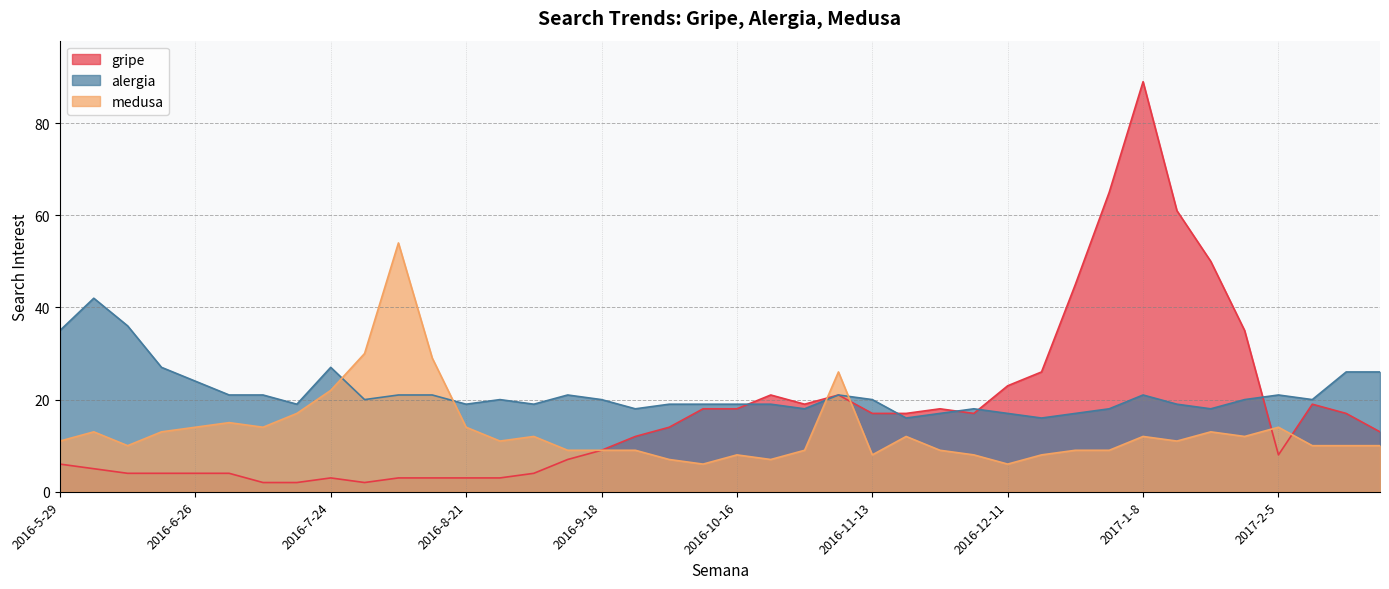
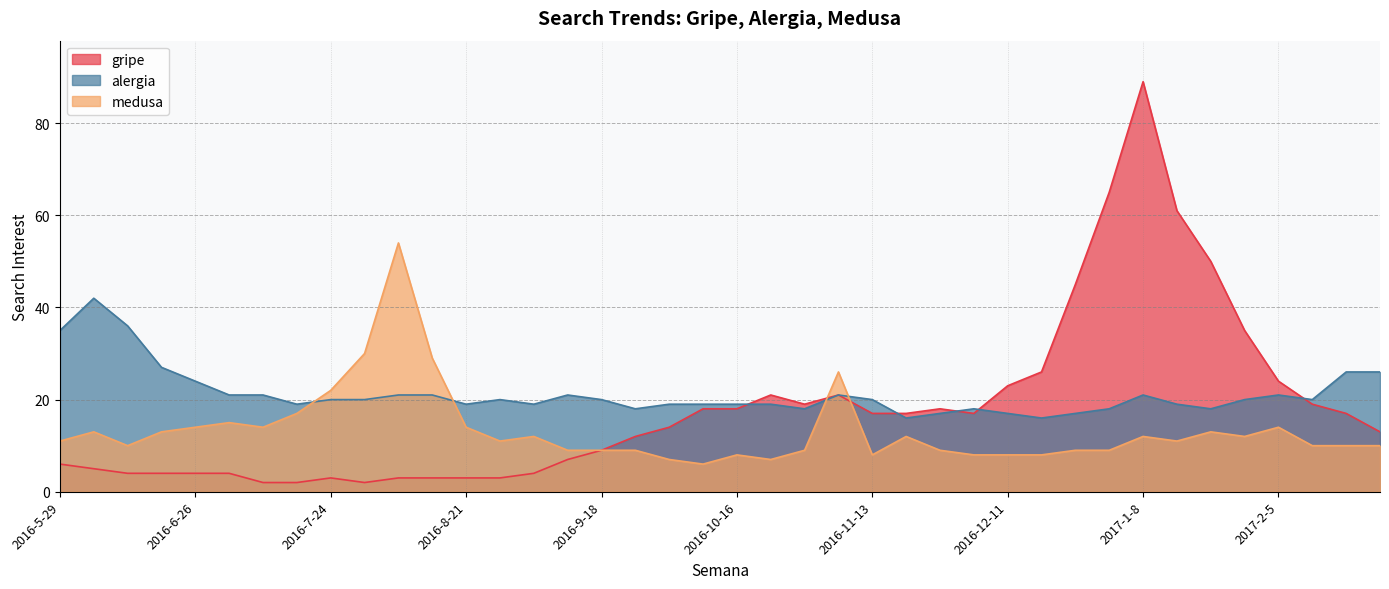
alergia, 2016-7-24: 27 -> 20
medusa, 2016-12-11: 6 -> 8
gripe, 2017-2-5: 8 -> 24
